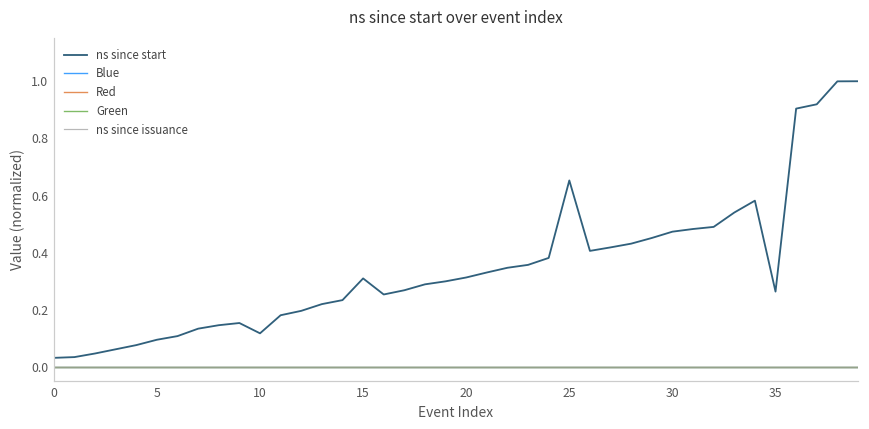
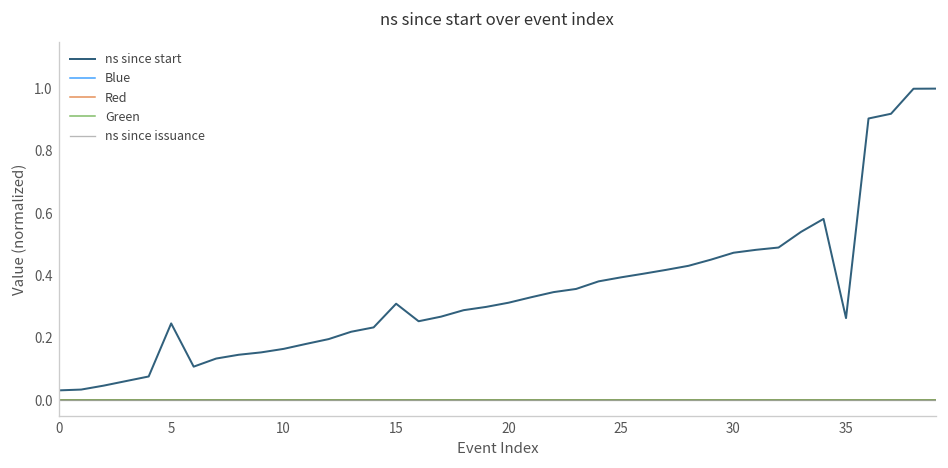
ns since start, 5: 0.10 -> 0.25
ns since start, 10: 0.12 -> 0.17
ns since start, 25: 0.65 -> 0.39
